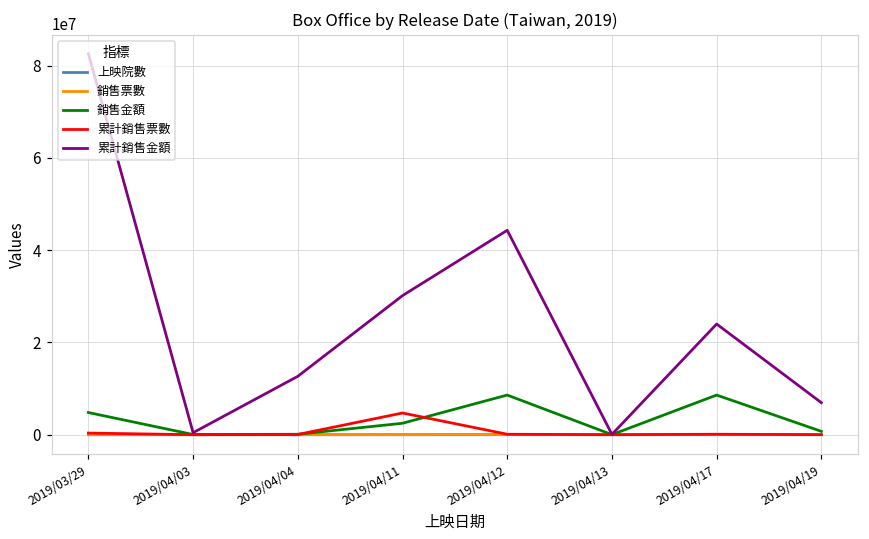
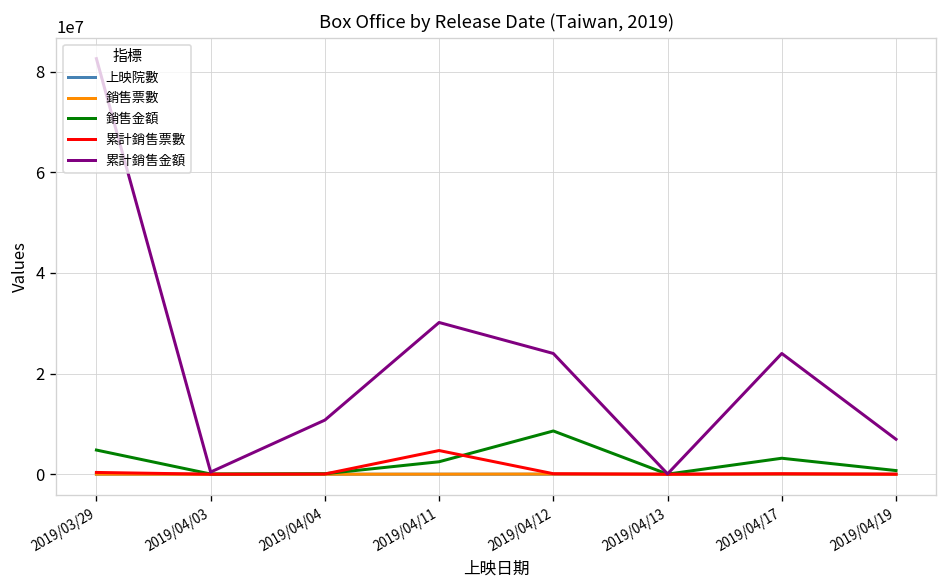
累計銷售金額, 2019/04/04: 13000000 -> 11000000
累計銷售金額, 2019/04/12: 44000000 -> 24000000
銷售金額, 2019/04/17: 9000000 -> 3000000
